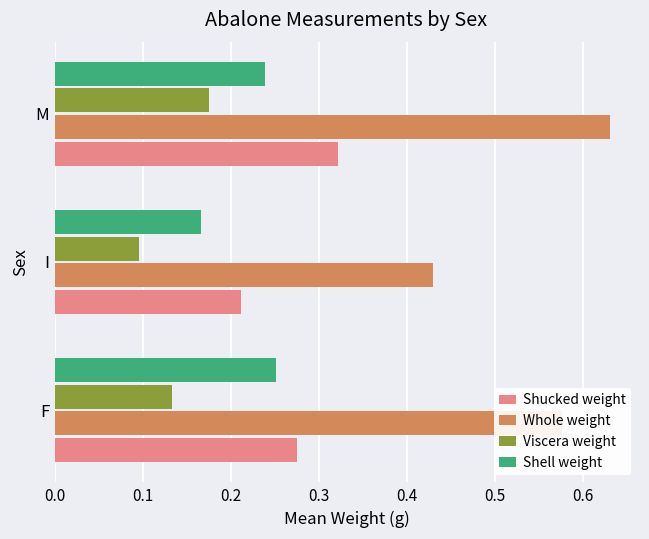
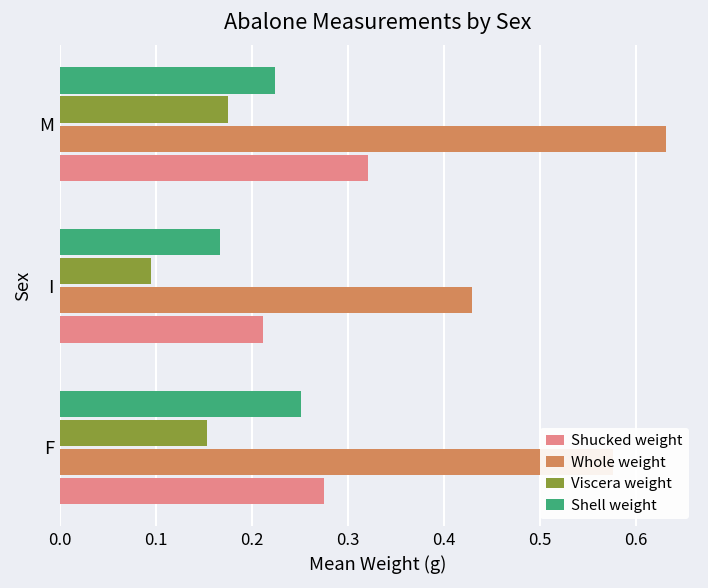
Shell weight, M: 0.24 -> 0.22
Viscera weight, F: 0.13 -> 0.15
